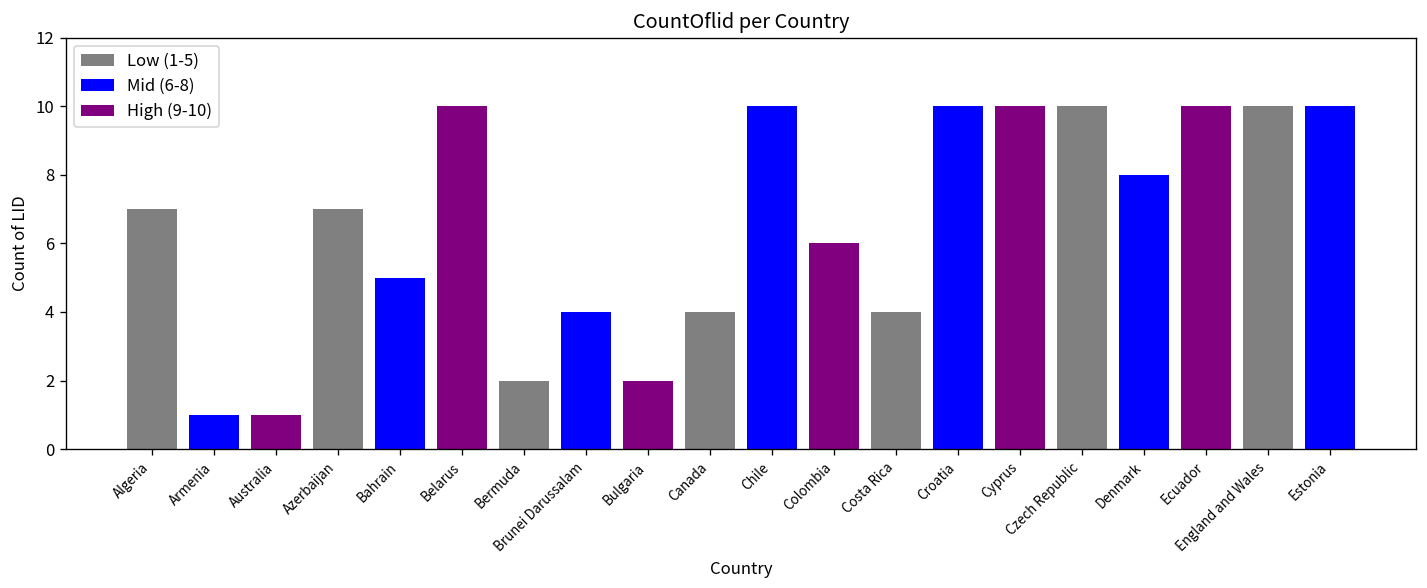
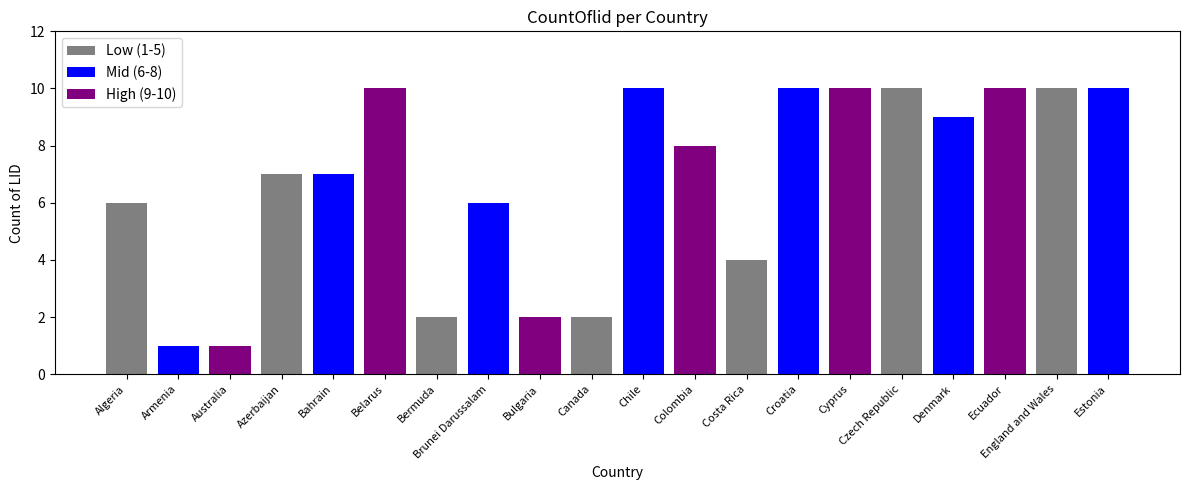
Algeria: 7 -> 6
Bahrain: 5 -> 7
Brunei Darussalam: 4 -> 6
Canada: 4 -> 2
Colombia: 6 -> 8
Denmark: 8 -> 9
